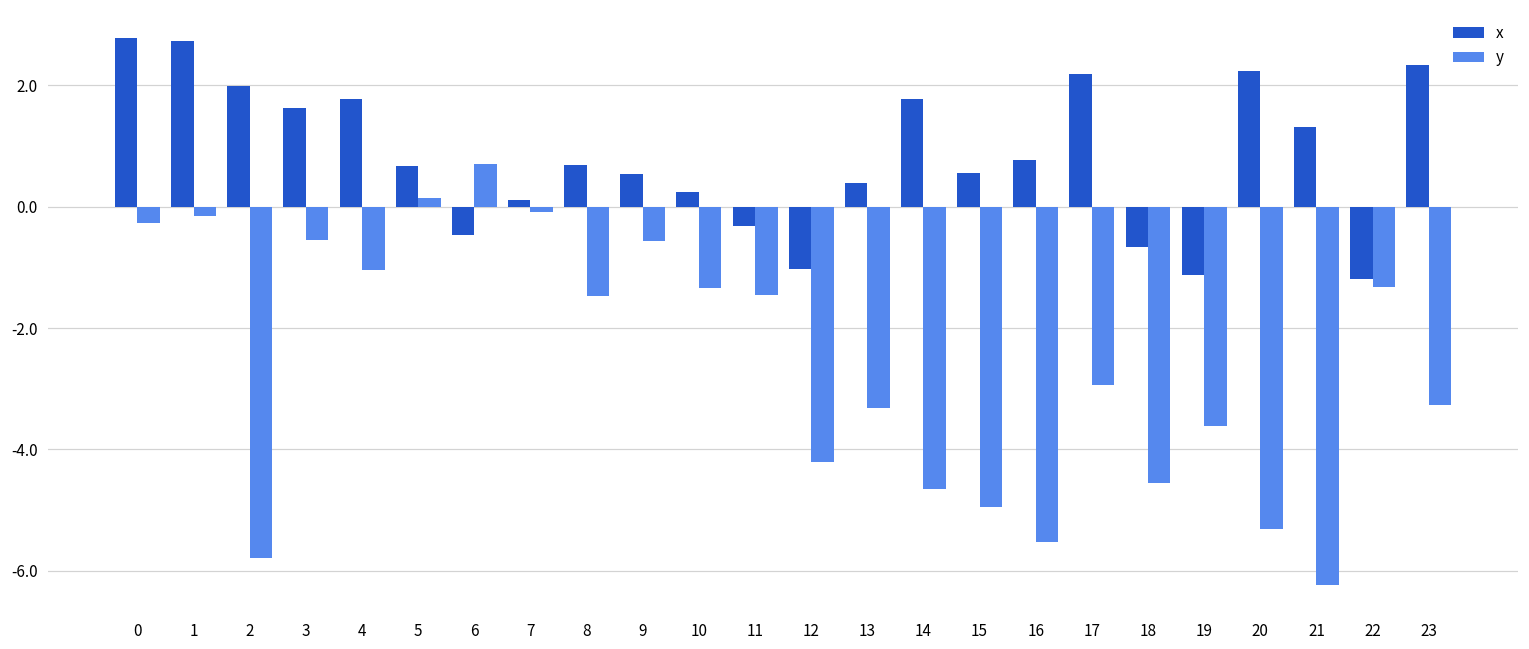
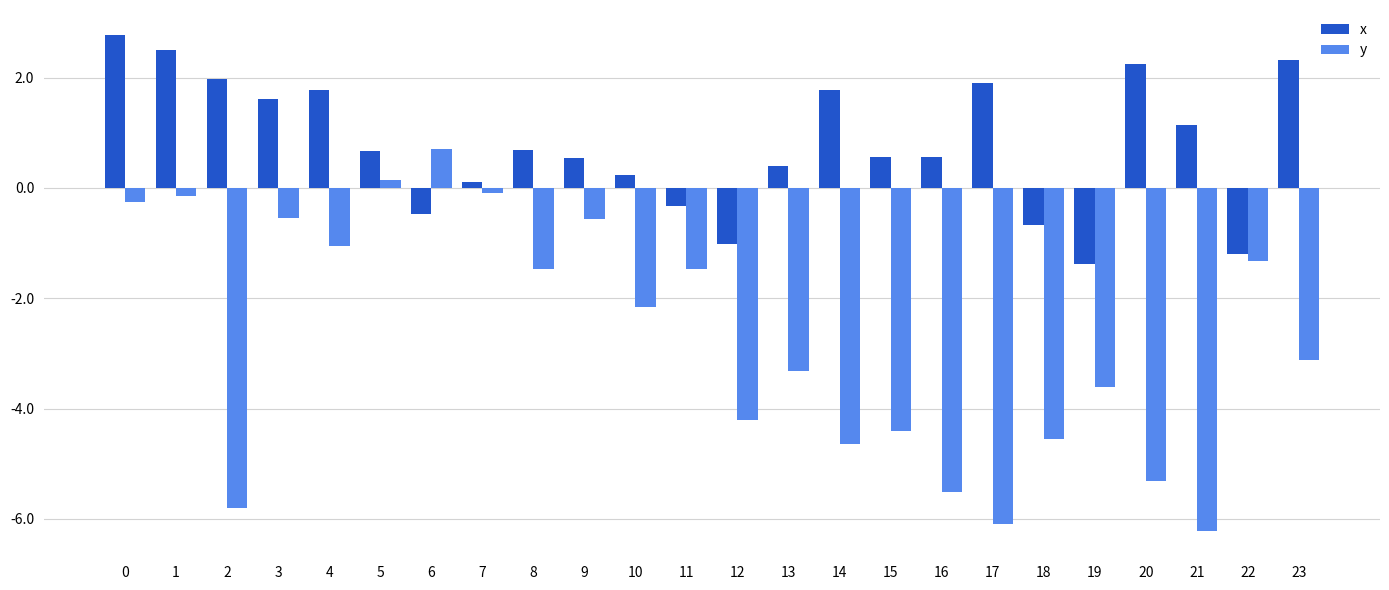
x, 1: 2.7 -> 2.5
y, 10: -1.3 -> -2.2
y, 15: -5.0 -> -4.4
x, 16: 0.8 -> 0.6
x, 17: 2.2 -> 1.9
y, 17: -2.9 -> -6.1
x, 19: -1.1 -> -1.4
x, 21: 1.3 -> 1.1
y, 23: -3.3 -> -3.1
